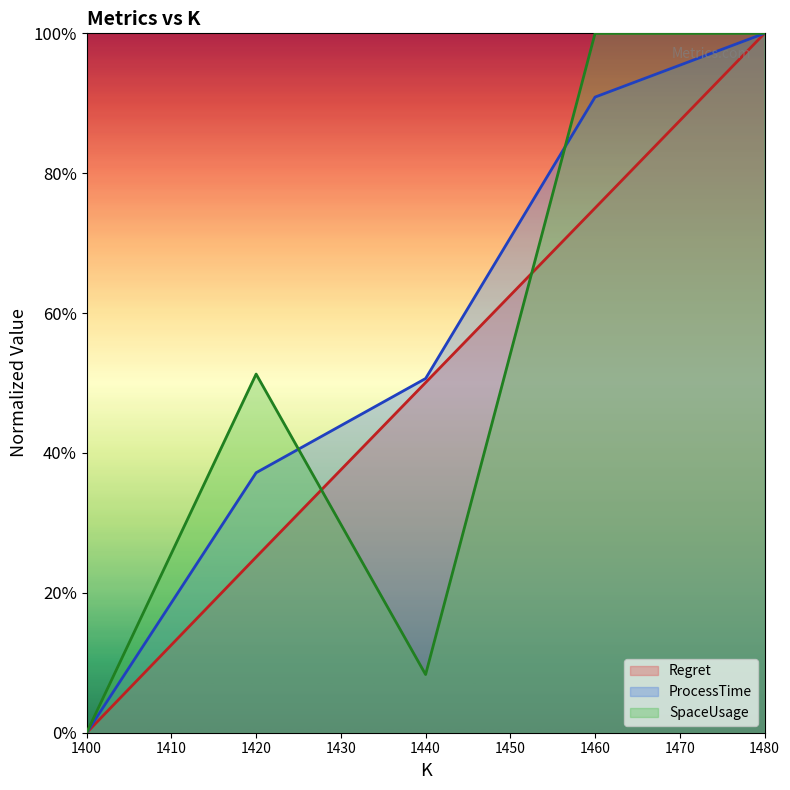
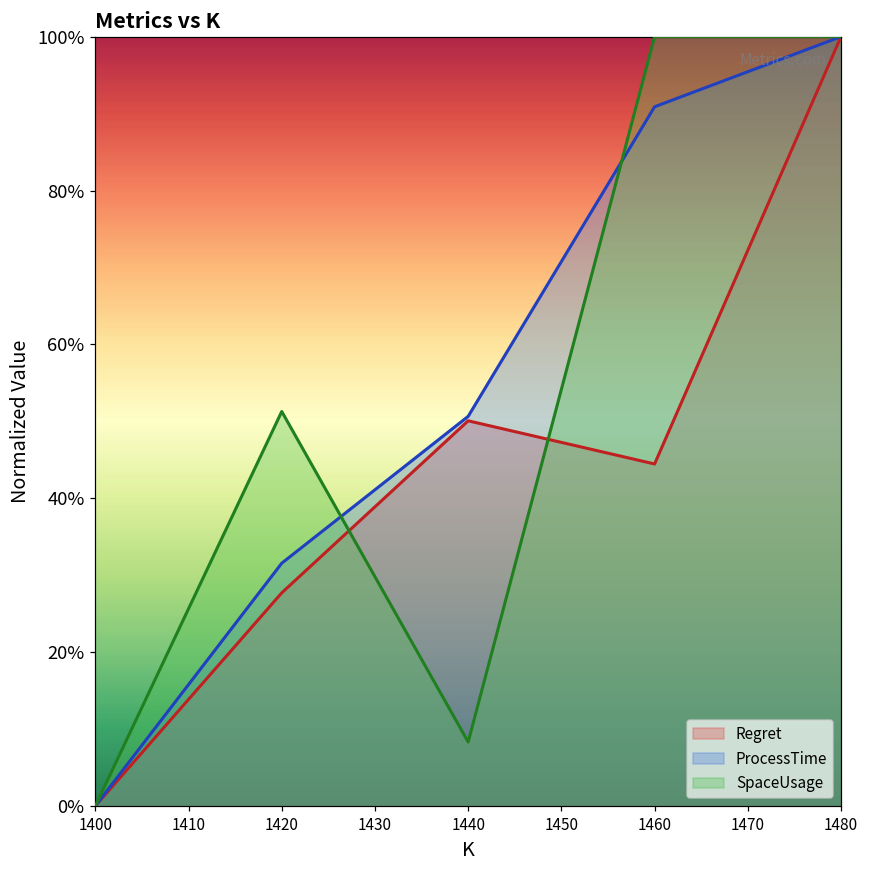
Regret, 1420: 25% -> 28%
ProcessTime, 1420: 37% -> 32%
Regret, 1460: 75% -> 44%
